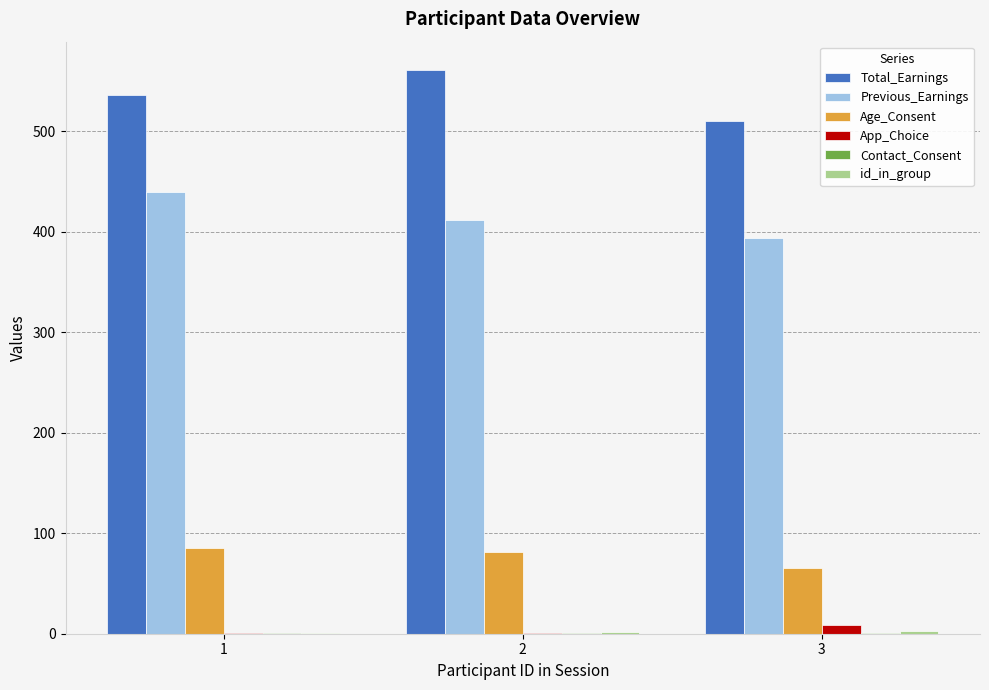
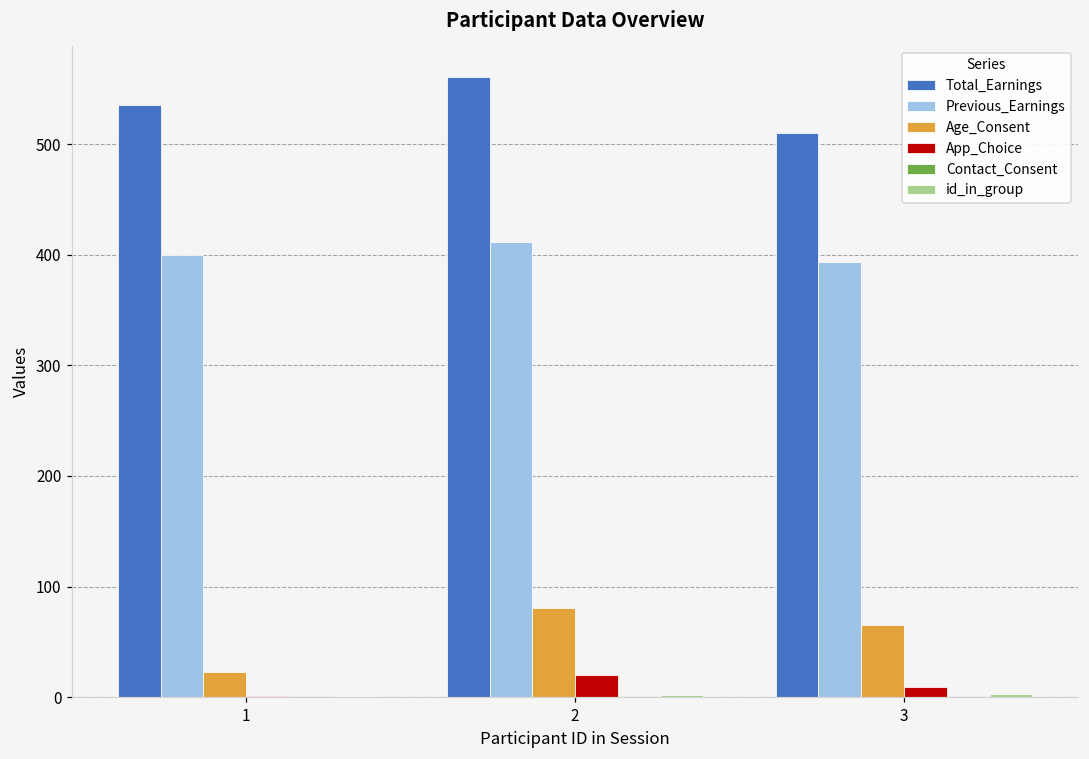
Previous_Earnings, 1: 440 -> 400
Age_Consent, 1: 85 -> 23
App_Choice, 2: 1 -> 20
